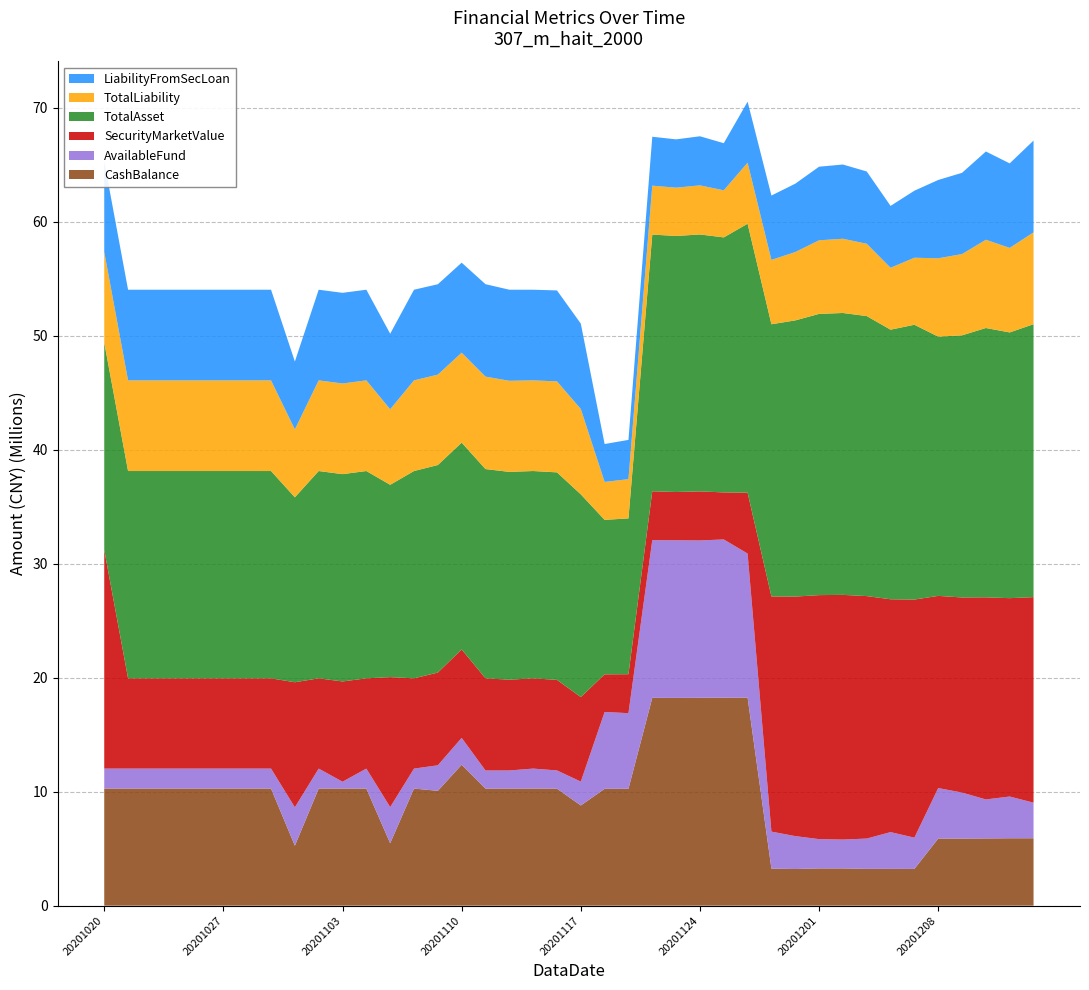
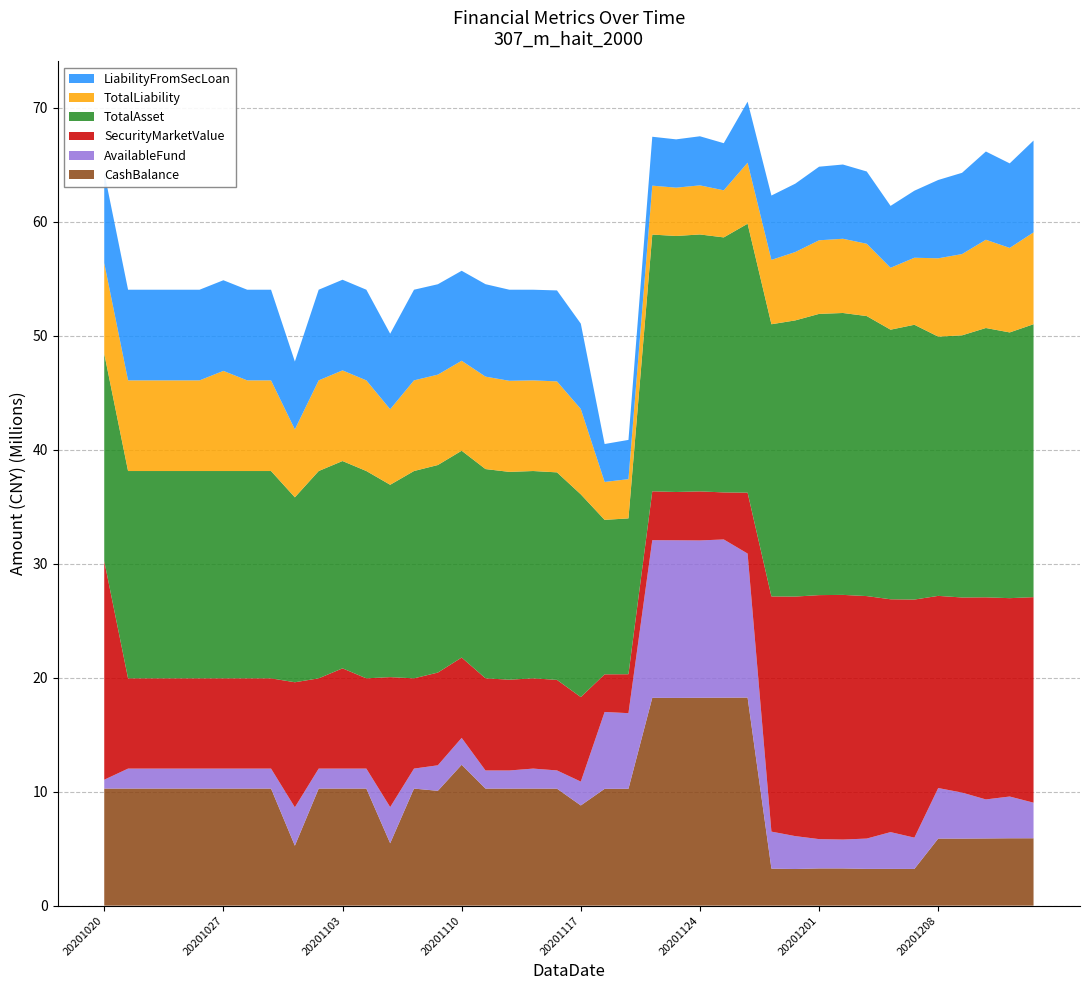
AvailableFund, 20201020: 1.8 -> 0.8
TotalLiability, 20201027: 8.0 -> 8.8
AvailableFund, 20201103: 0.6 -> 1.8
SecurityMarketValue, 20201110: 7.8 -> 7.0
